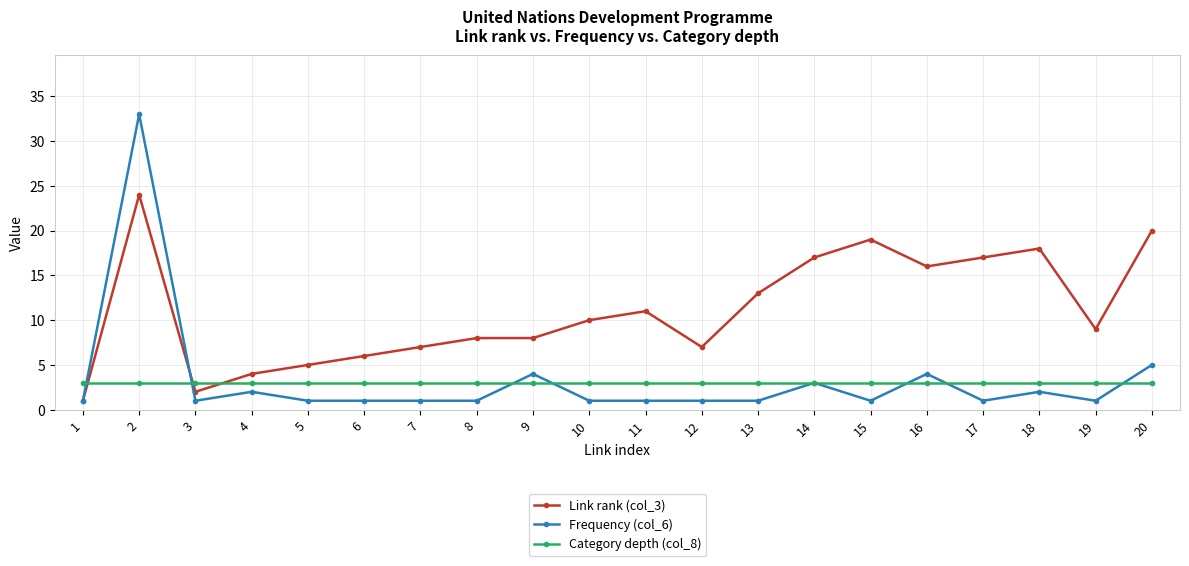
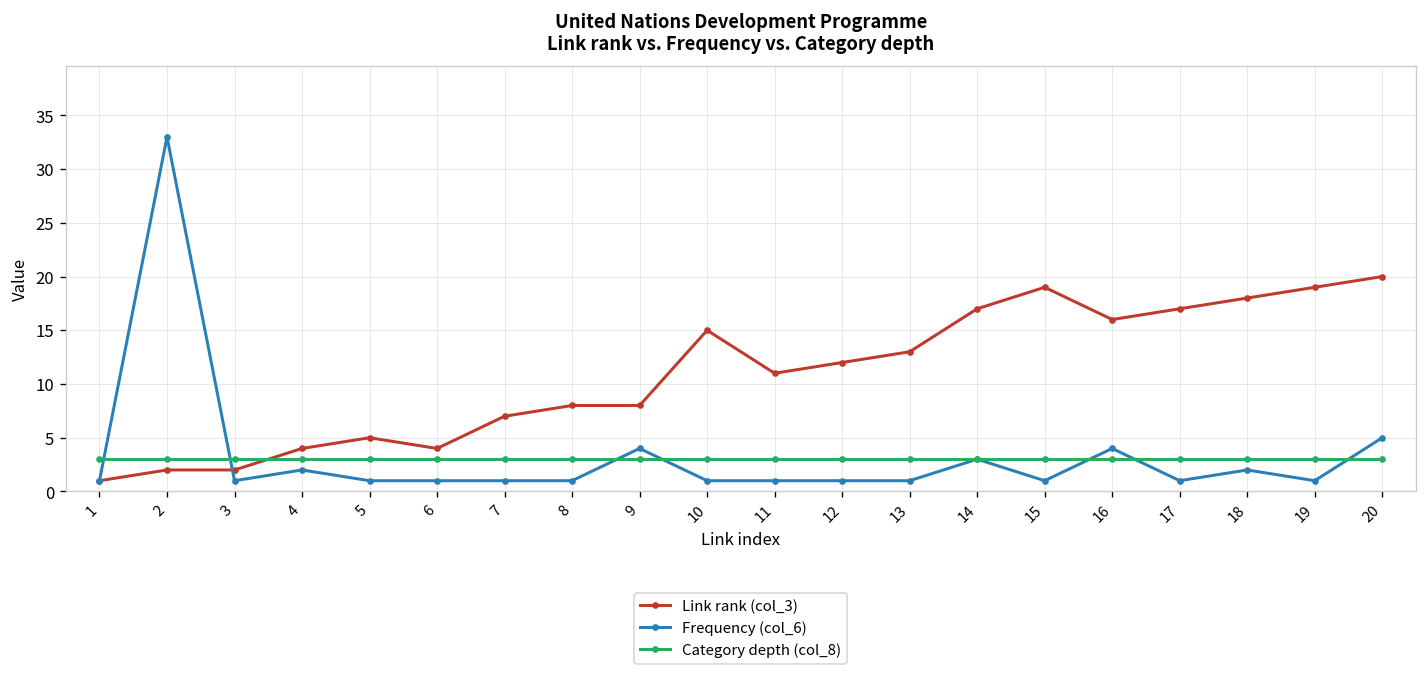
Link rank (col_3), 2: 24 -> 2
Link rank (col_3), 6: 6 -> 4
Link rank (col_3), 10: 10 -> 15
Link rank (col_3), 12: 7 -> 12
Link rank (col_3), 19: 9 -> 19
